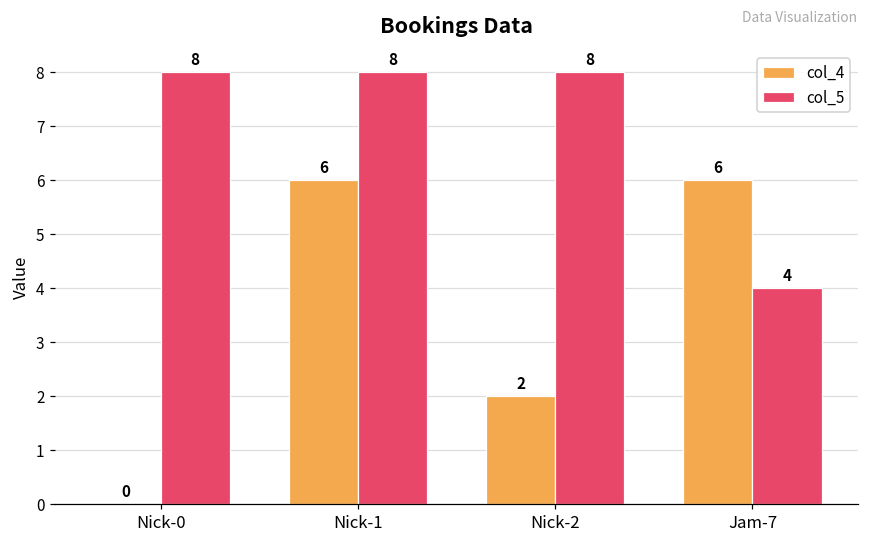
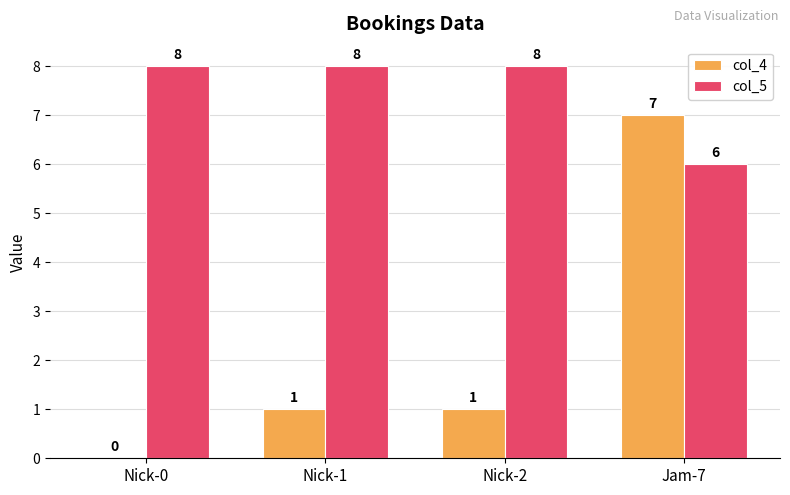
col_4, Nick-1: 6 -> 1
col_4, Nick-2: 2 -> 1
col_4, Jam-7: 6 -> 7
col_5, Jam-7: 4 -> 6
